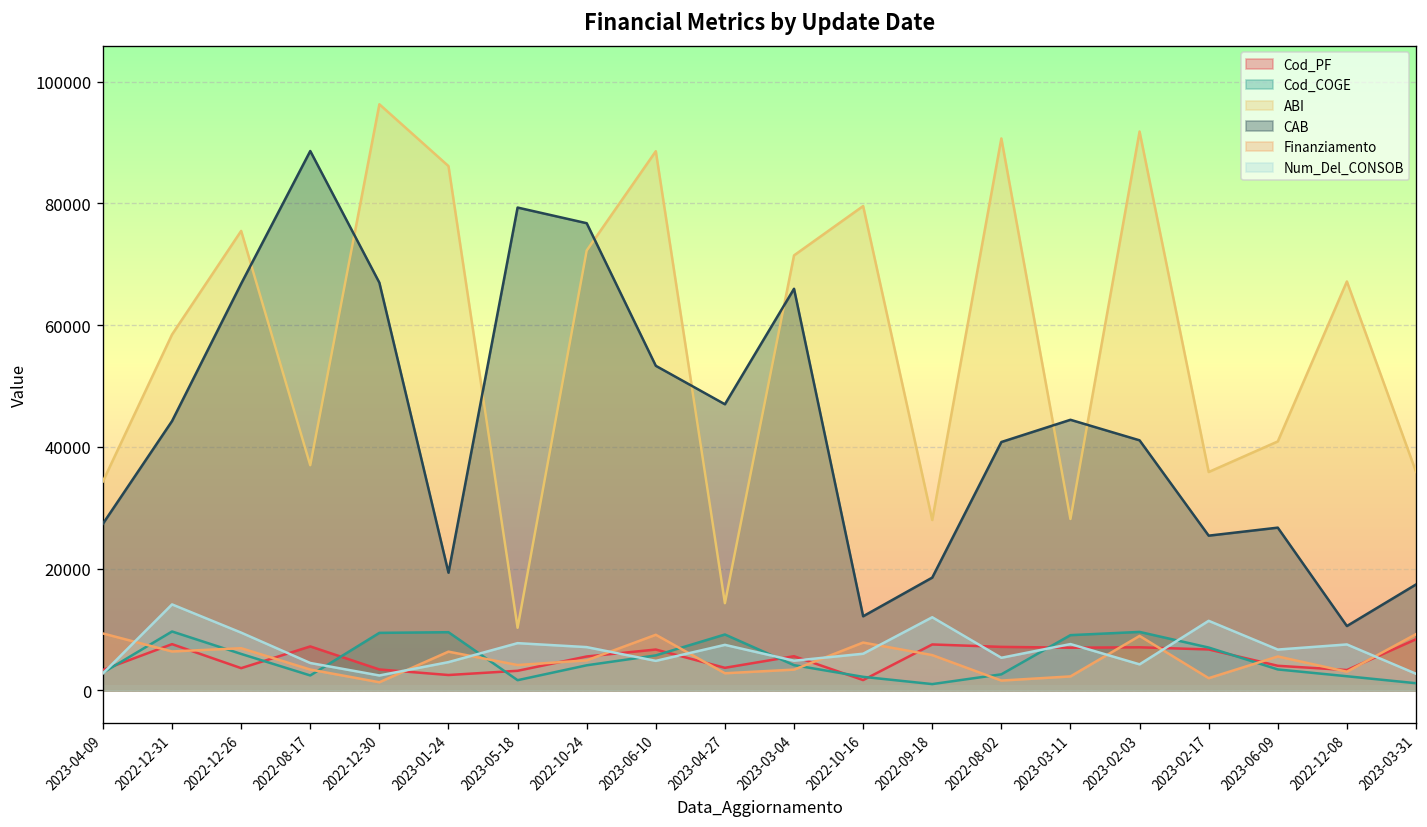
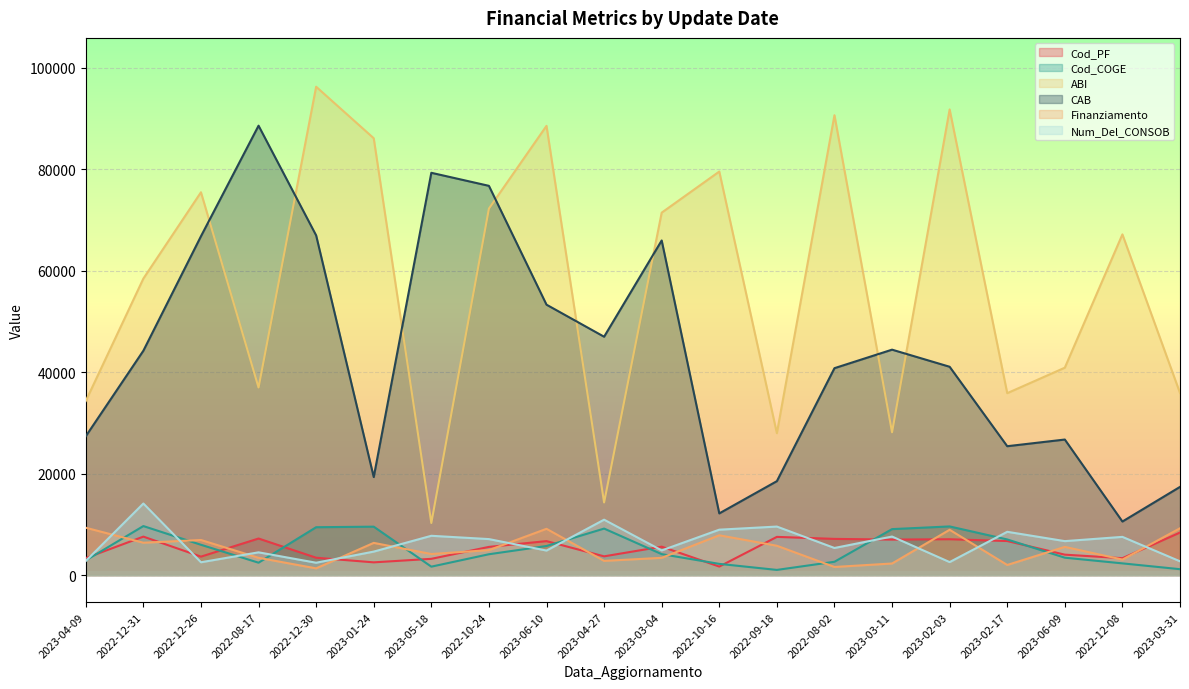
Num_Del_CONSOB, 2022-12-26: 9000 -> 3000
Num_Del_CONSOB, 2023-04-27: 7000 -> 11000
Num_Del_CONSOB, 2022-10-16: 6000 -> 9000
Num_Del_CONSOB, 2022-09-18: 12000 -> 10000
Num_Del_CONSOB, 2023-02-03: 4000 -> 3000
Num_Del_CONSOB, 2023-02-17: 11000 -> 9000
